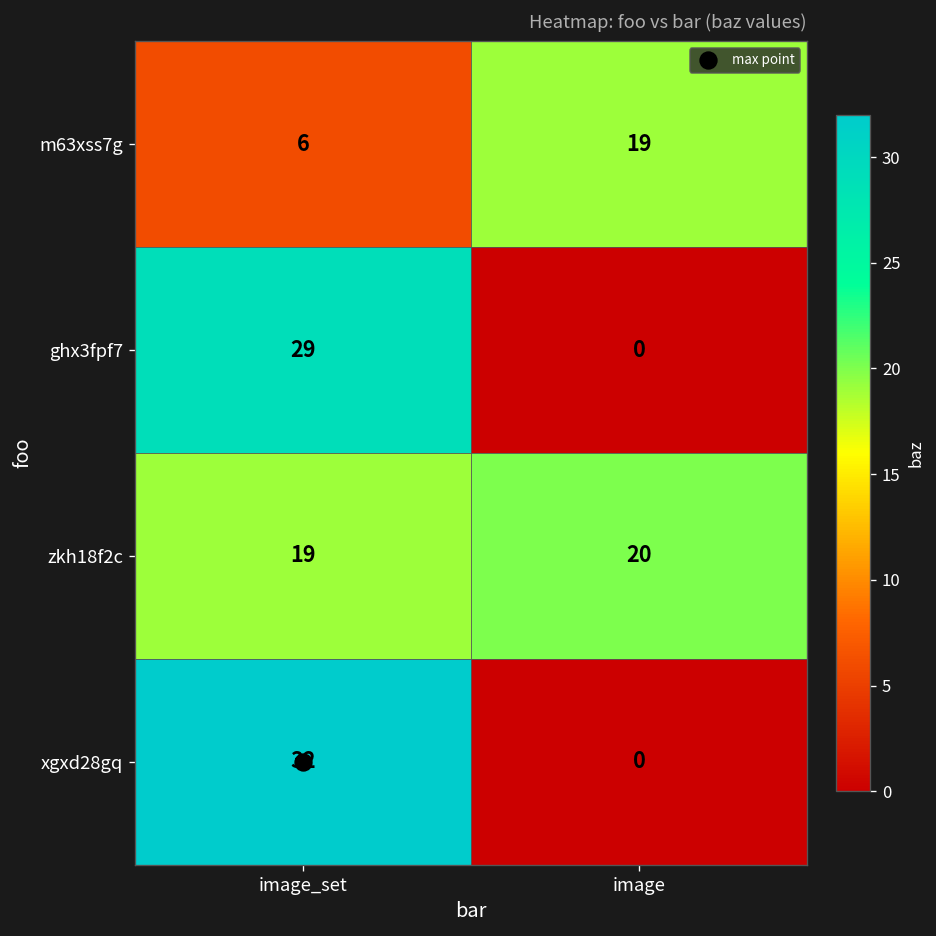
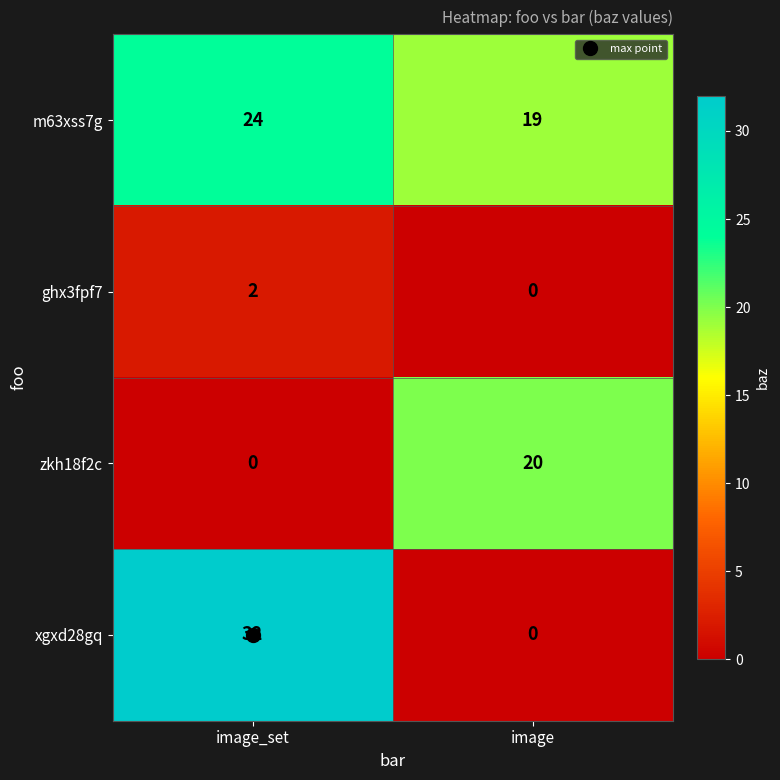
m63xss7g, image_set: 6 -> 24
ghx3fpf7, image_set: 29 -> 2
zkh18f2c, image_set: 19 -> 0
